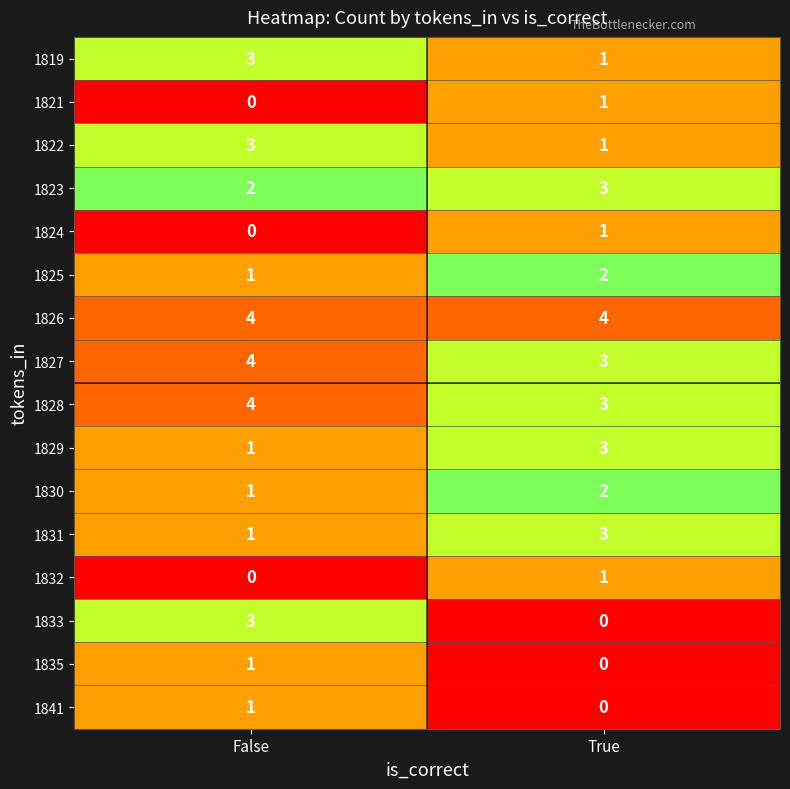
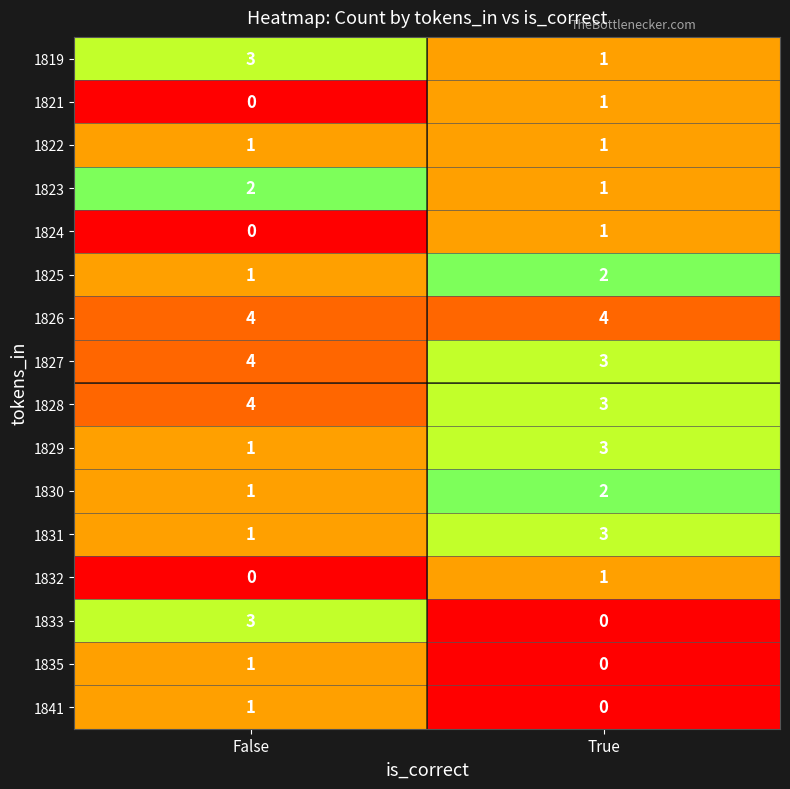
1822, False: 3 -> 1
1823, True: 3 -> 1
